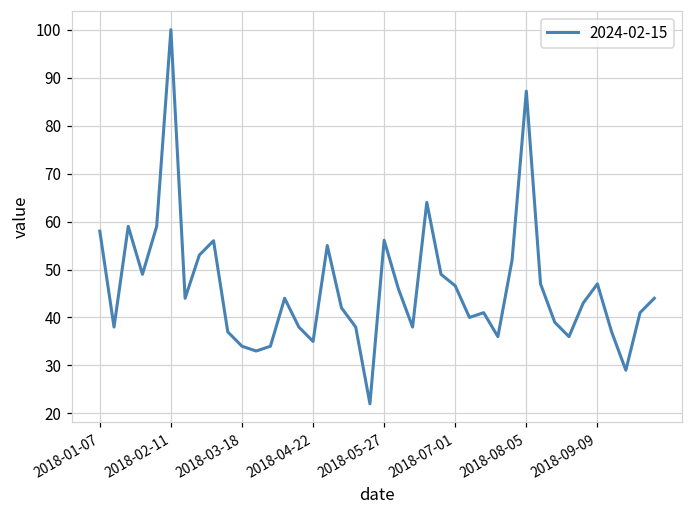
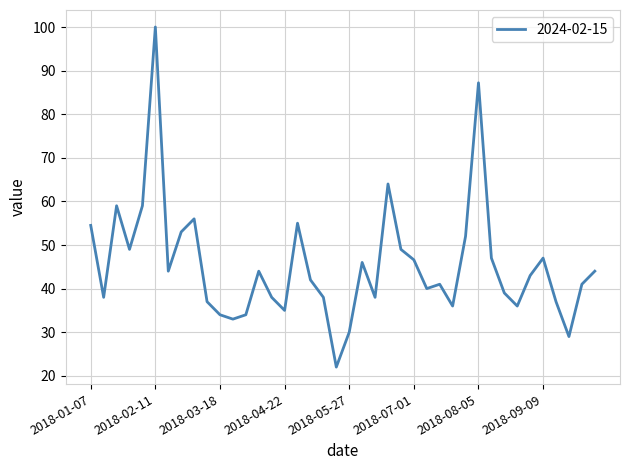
2018-01-07: 58 -> 55
2018-05-27: 56 -> 30
